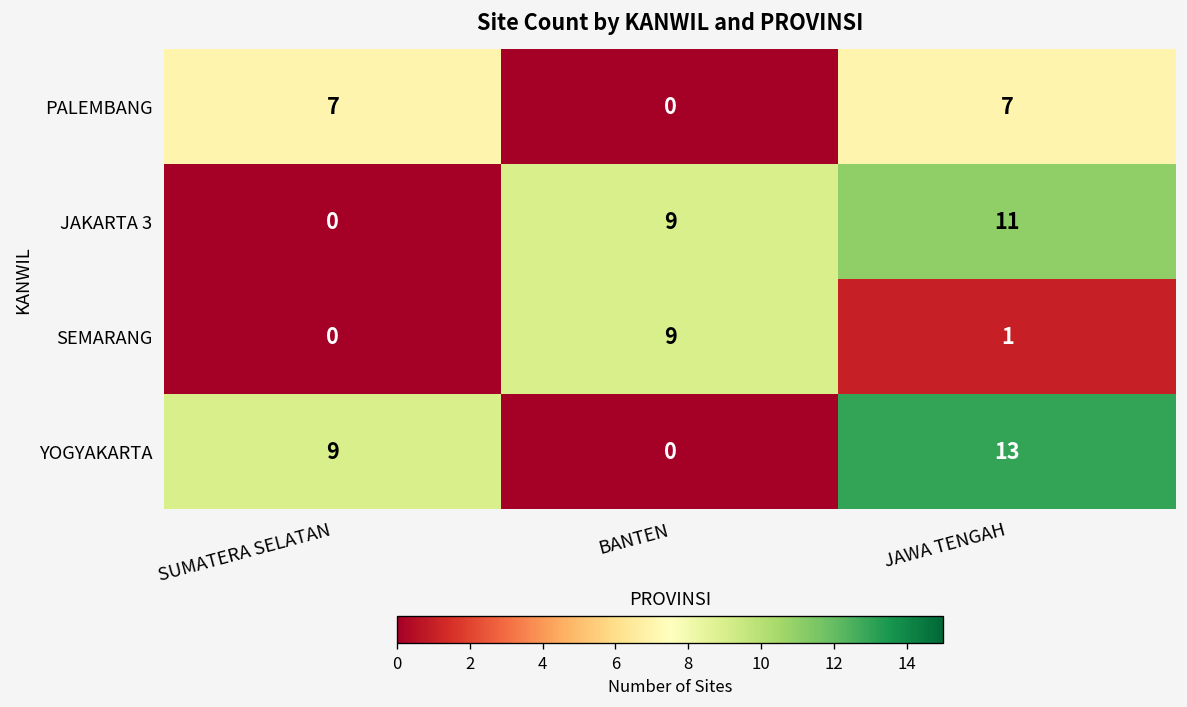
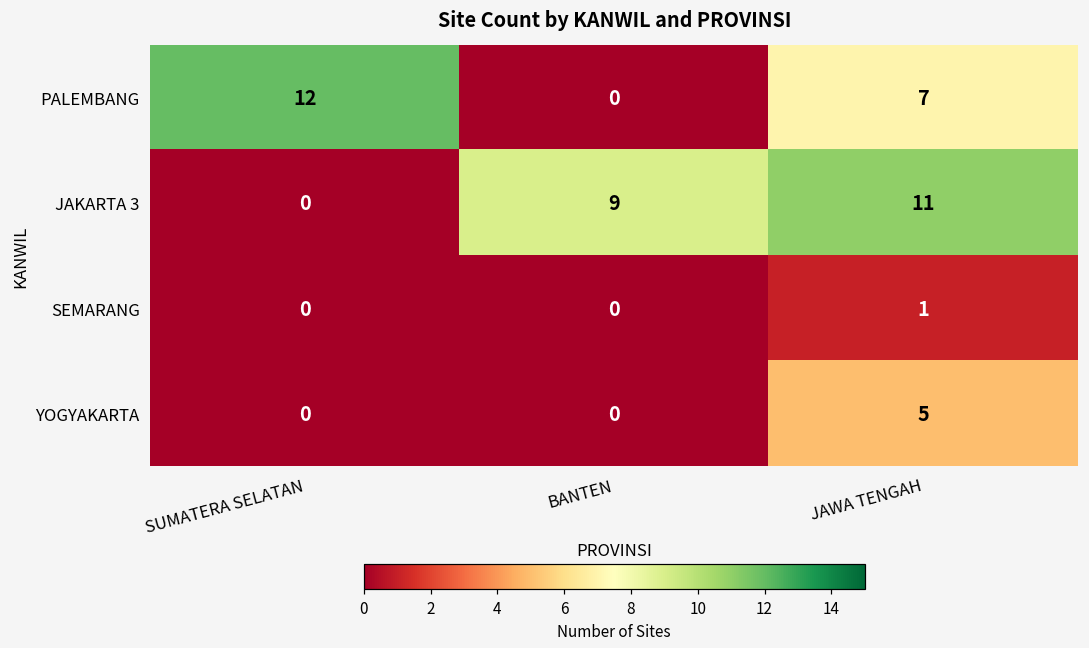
PALEMBANG, SUMATERA SELATAN: 7 -> 12
SEMARANG, BANTEN: 9 -> 0
YOGYAKARTA, SUMATERA SELATAN: 9 -> 0
YOGYAKARTA, JAWA TENGAH: 13 -> 5
